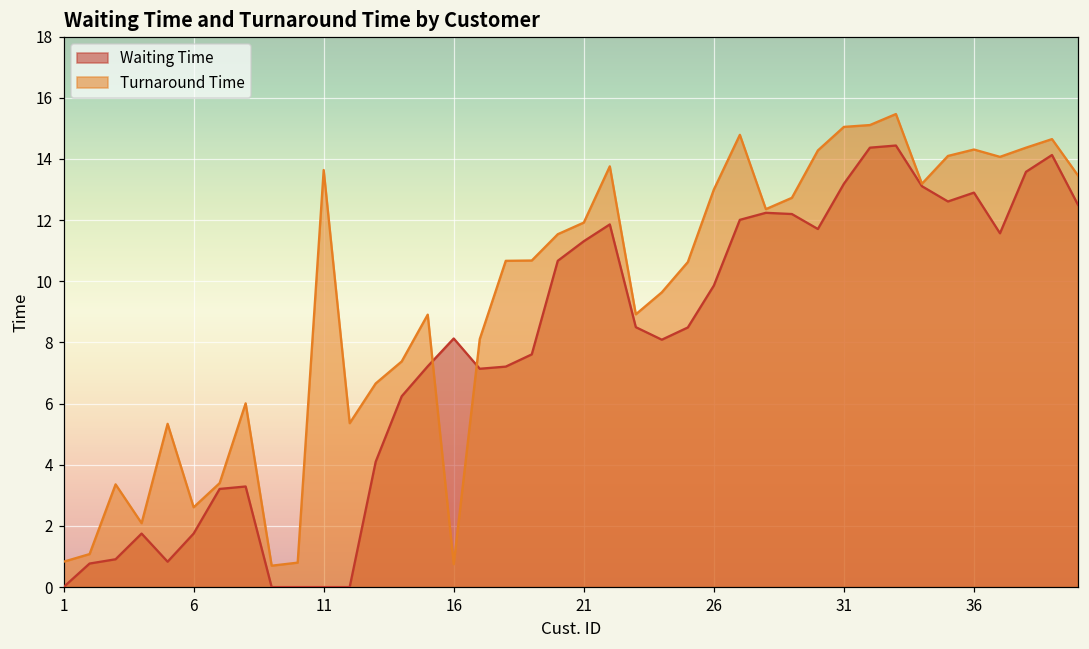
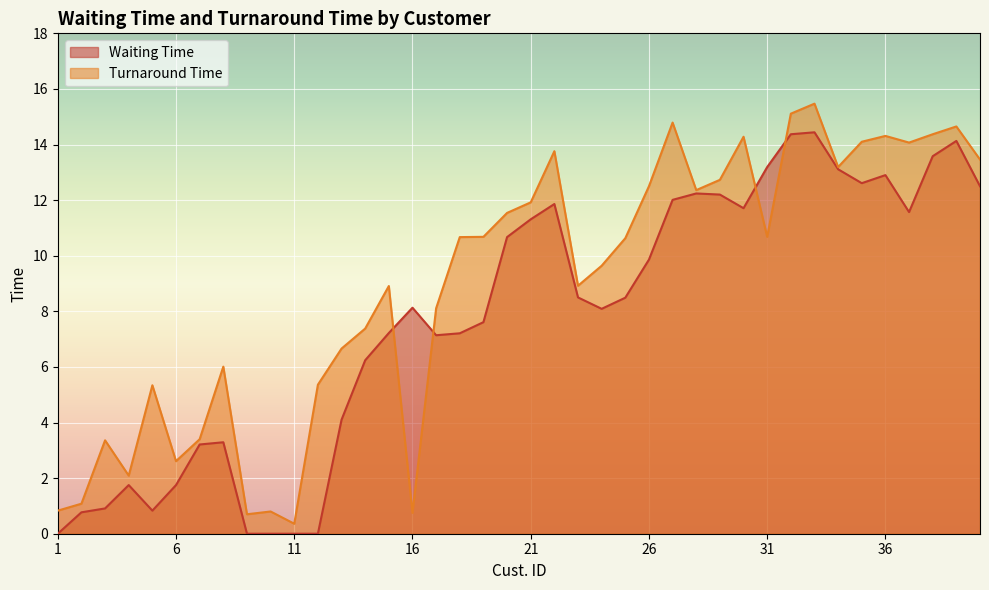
Turnaround Time, 11: 13.6 -> 0.4
Turnaround Time, 26: 13.0 -> 12.5
Turnaround Time, 31: 15.1 -> 10.7
